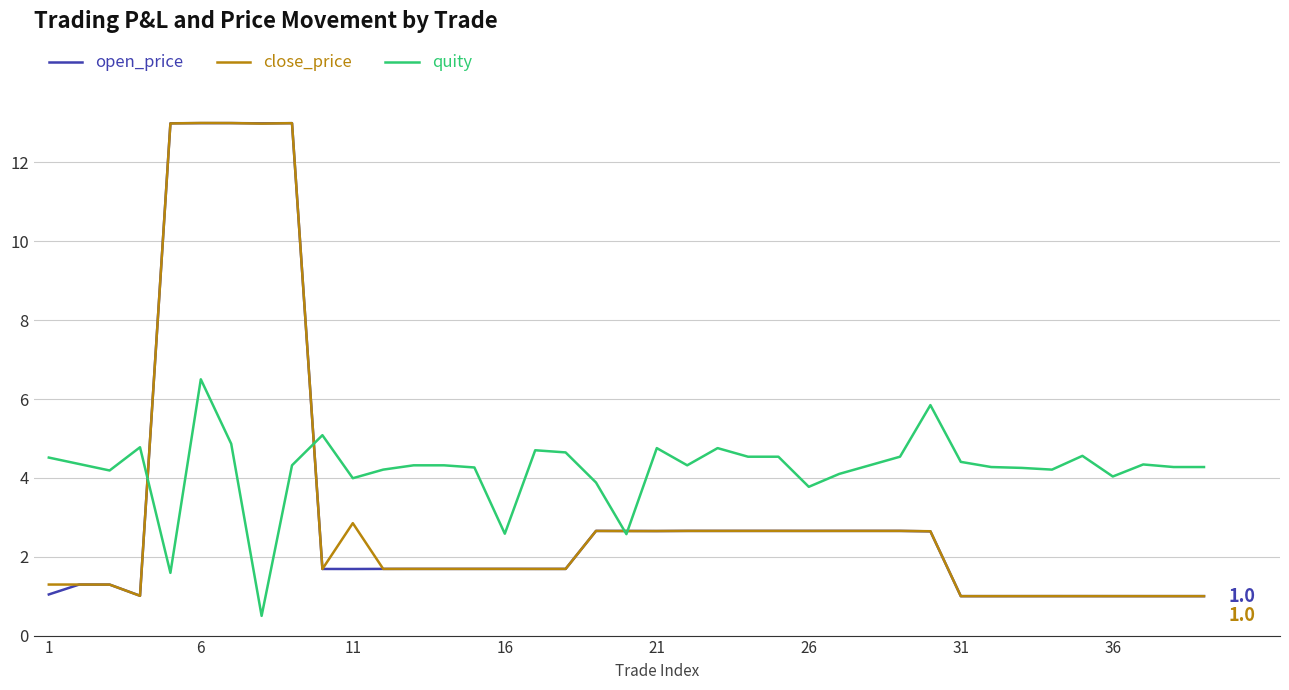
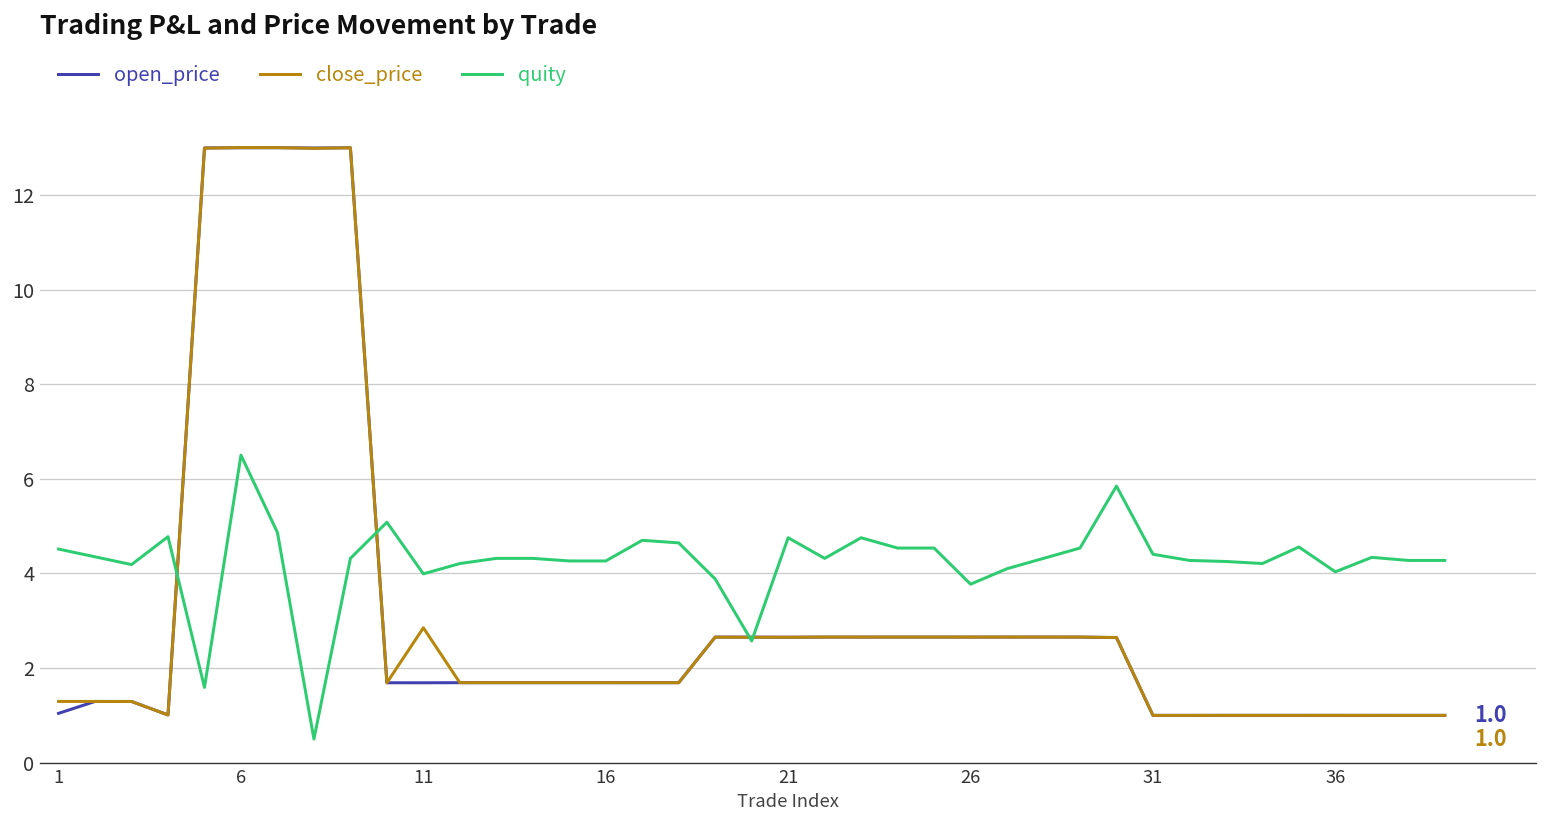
quity, 16: 2.6 -> 4.3
